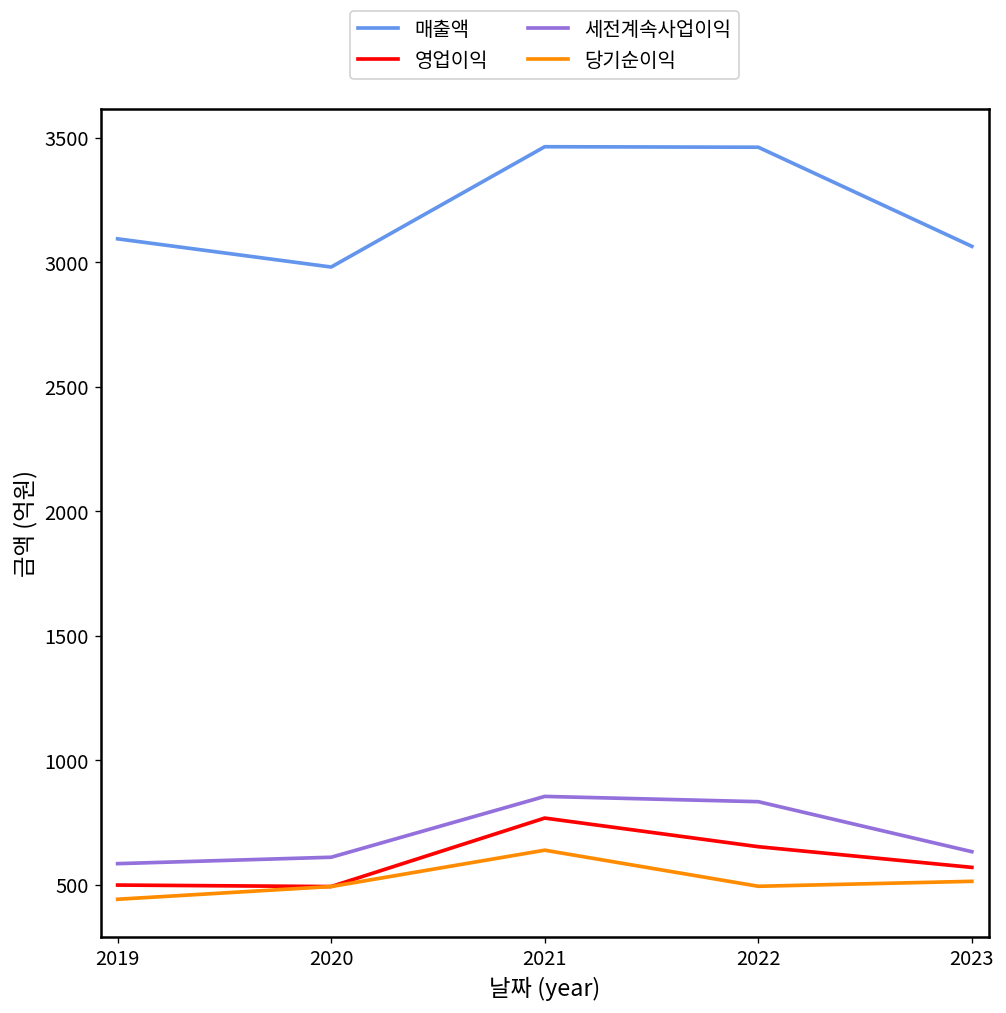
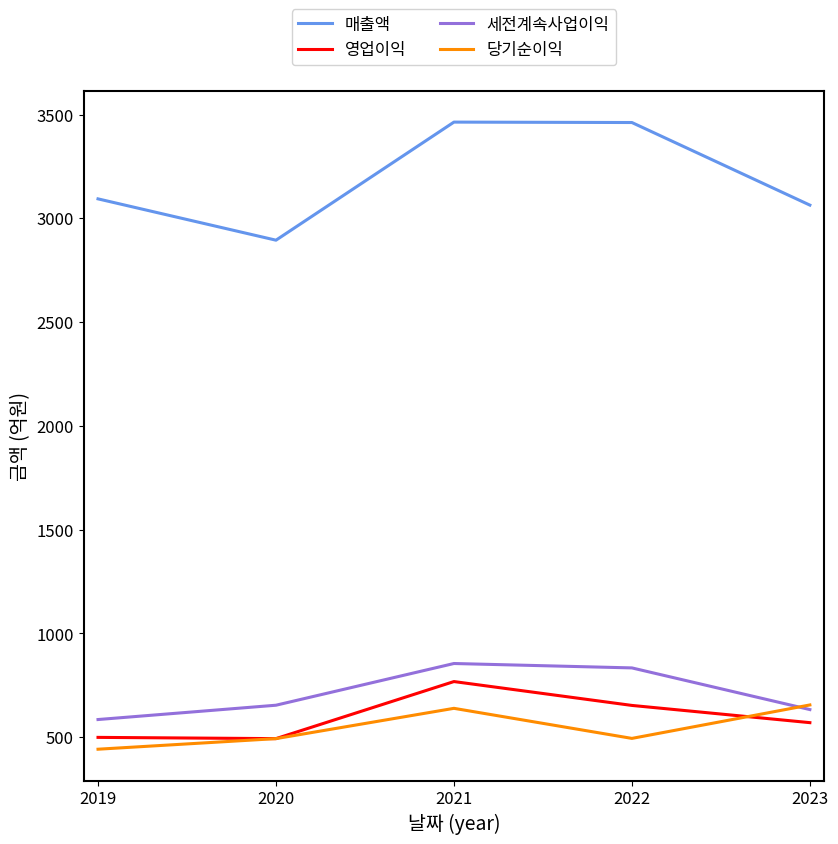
매출액, 2020: 2980 -> 2900
세전계속사업이익, 2020: 610 -> 650
당기순이익, 2023: 510 -> 660
